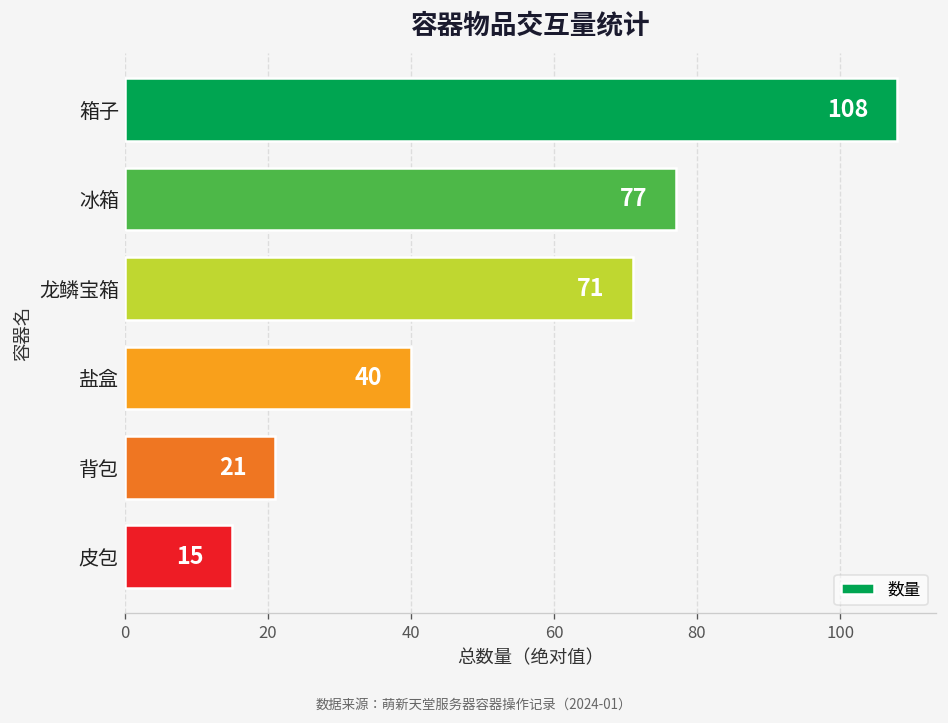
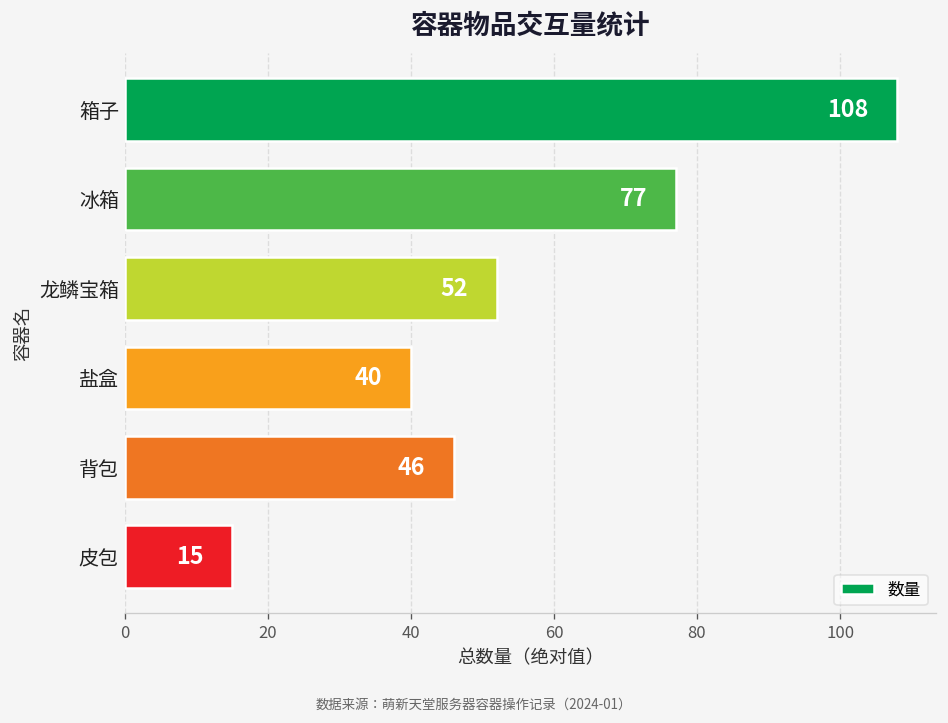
龙鳞宝箱: 71 -> 52
背包: 21 -> 46
